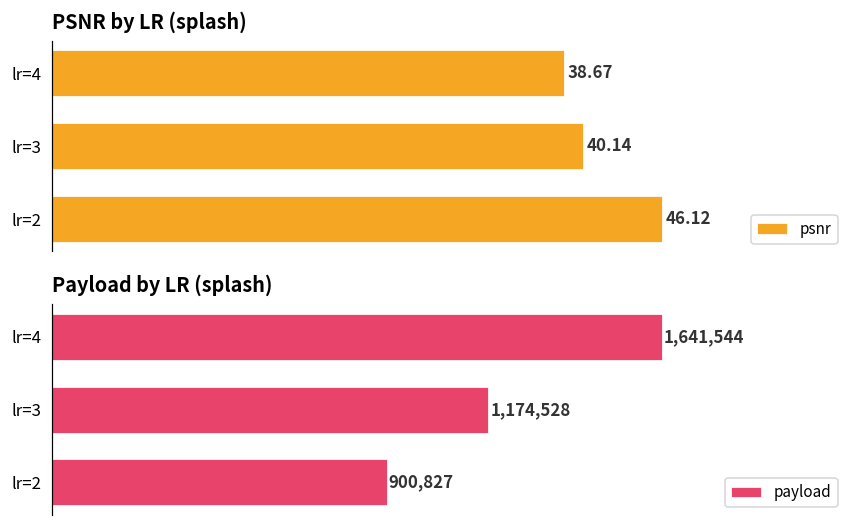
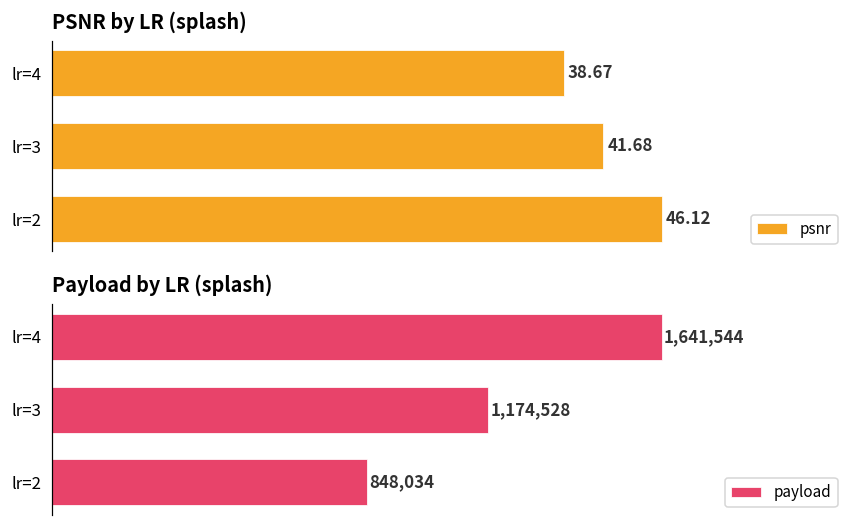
PSNR by LR (splash), lr=3: 40.14 -> 41.68
Payload by LR (splash), lr=2: 900,827 -> 848,034
